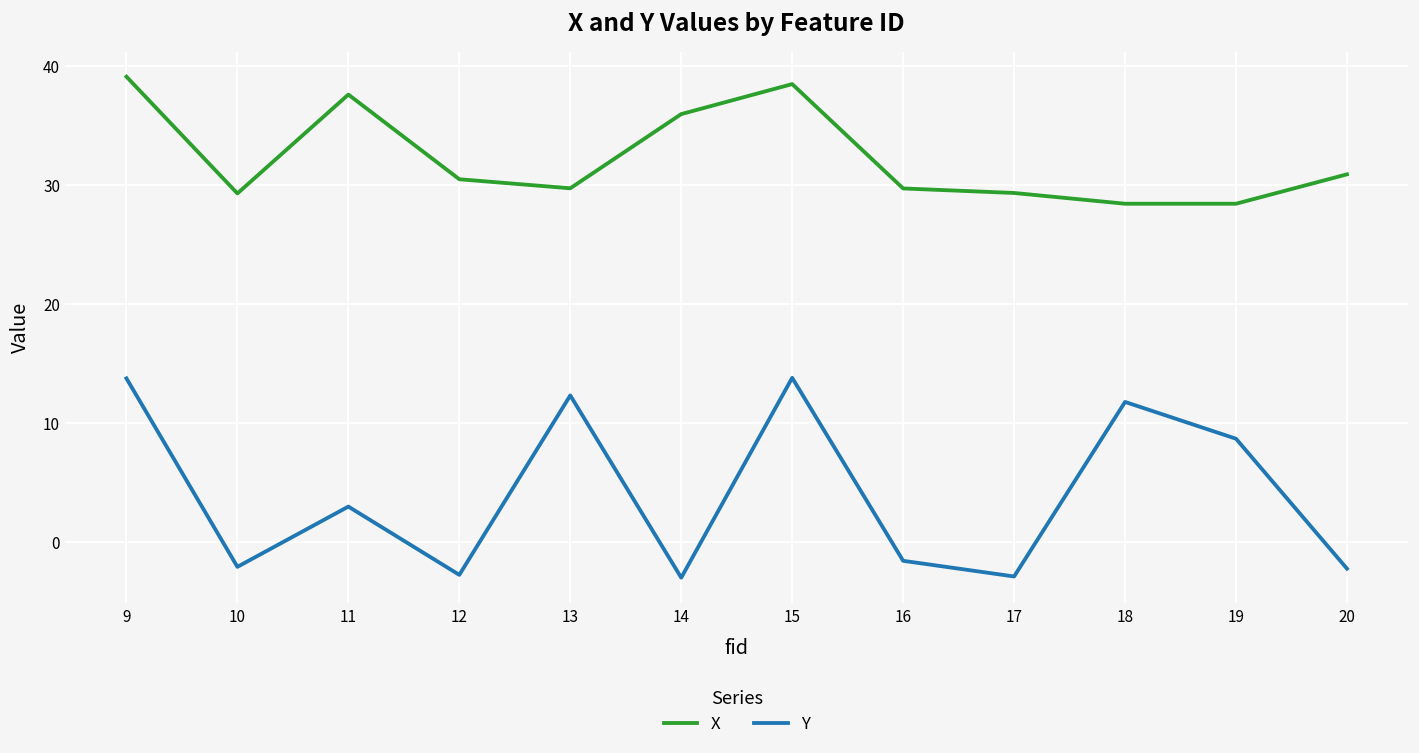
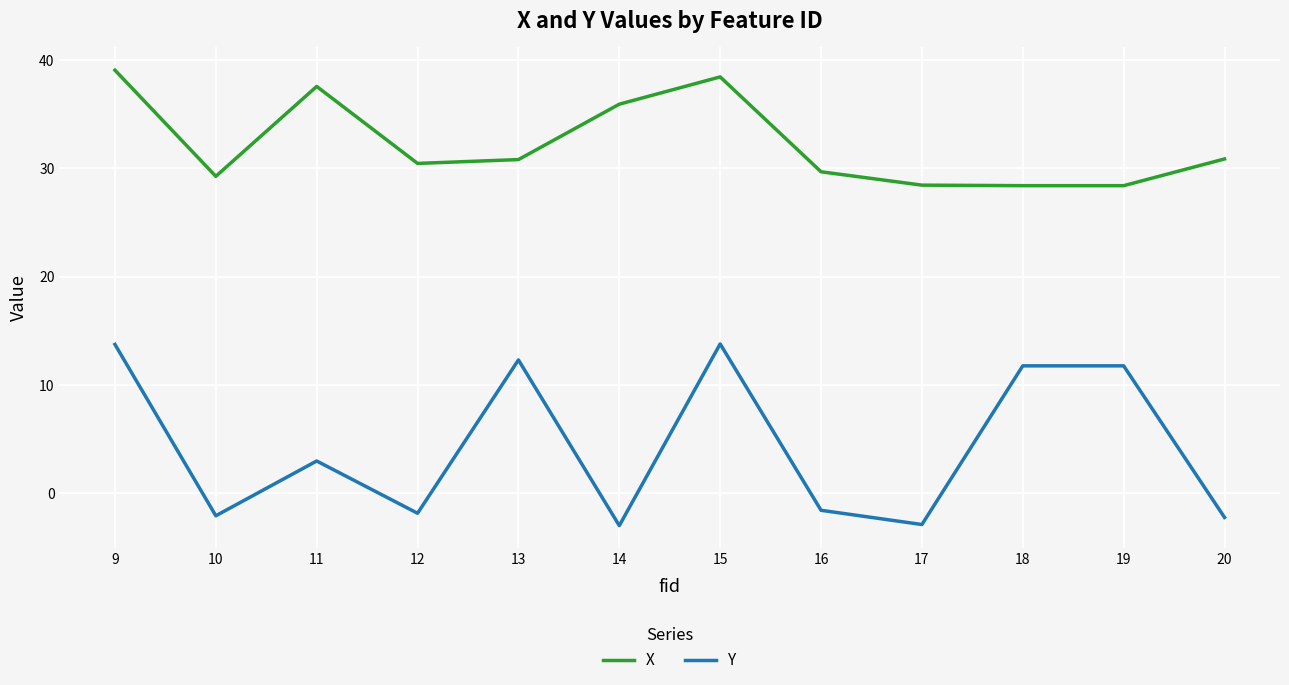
Y, 12: -2.8 -> -1.8
X, 13: 29.7 -> 30.8
X, 17: 29.3 -> 28.5
Y, 19: 8.7 -> 11.8
